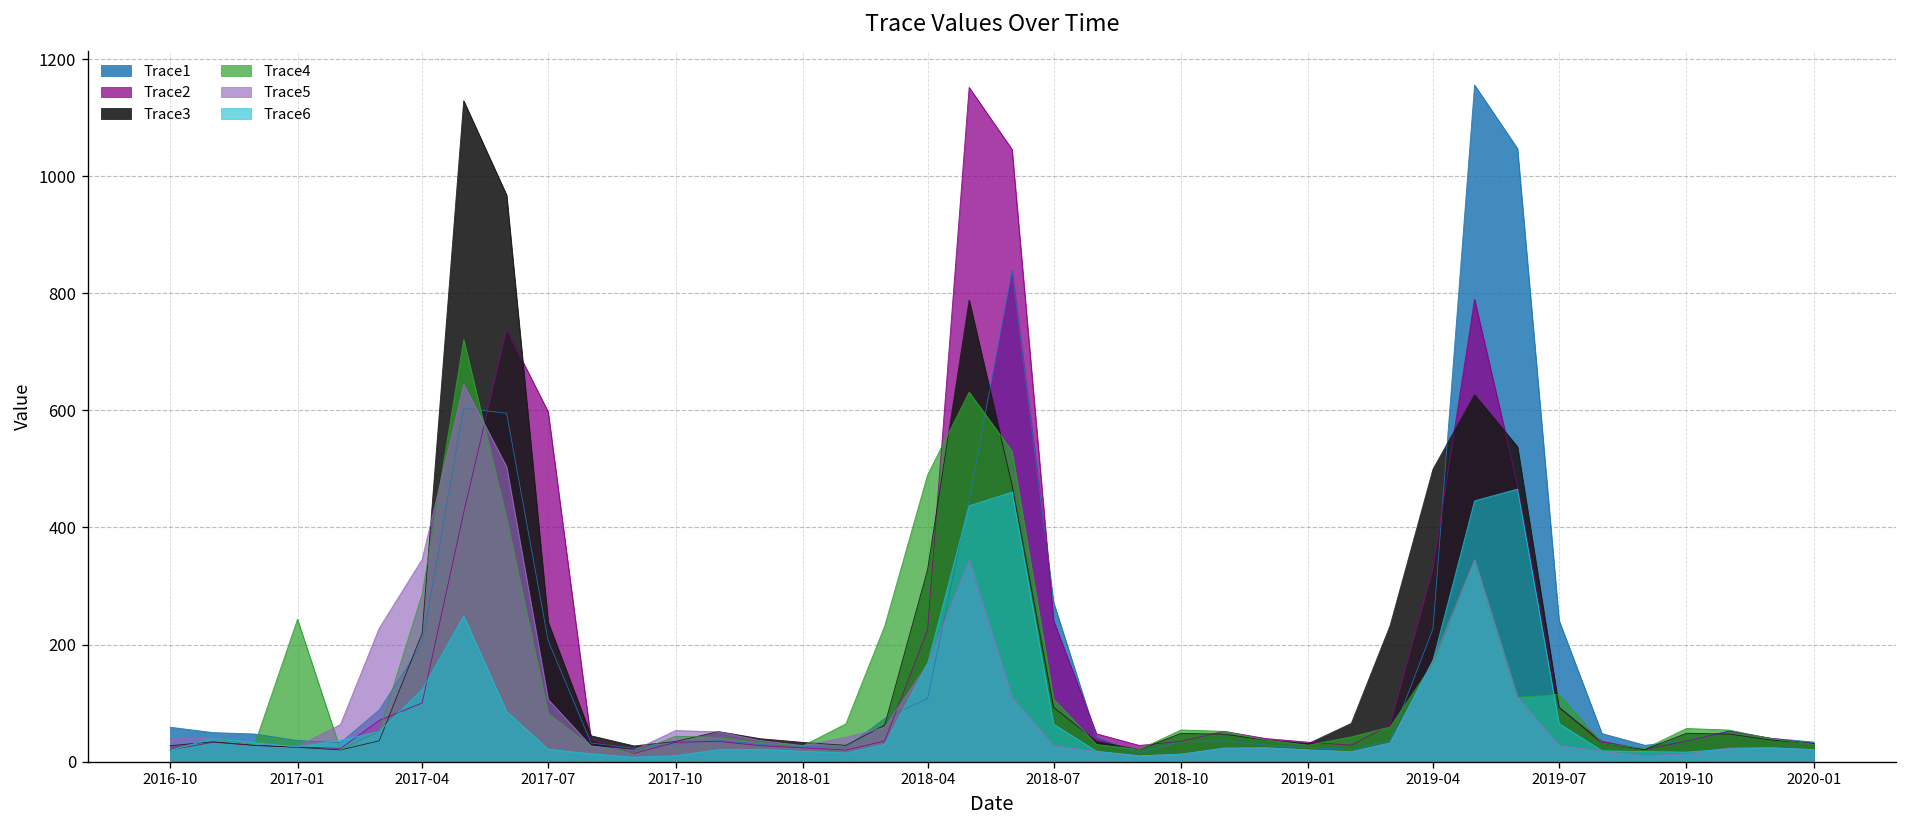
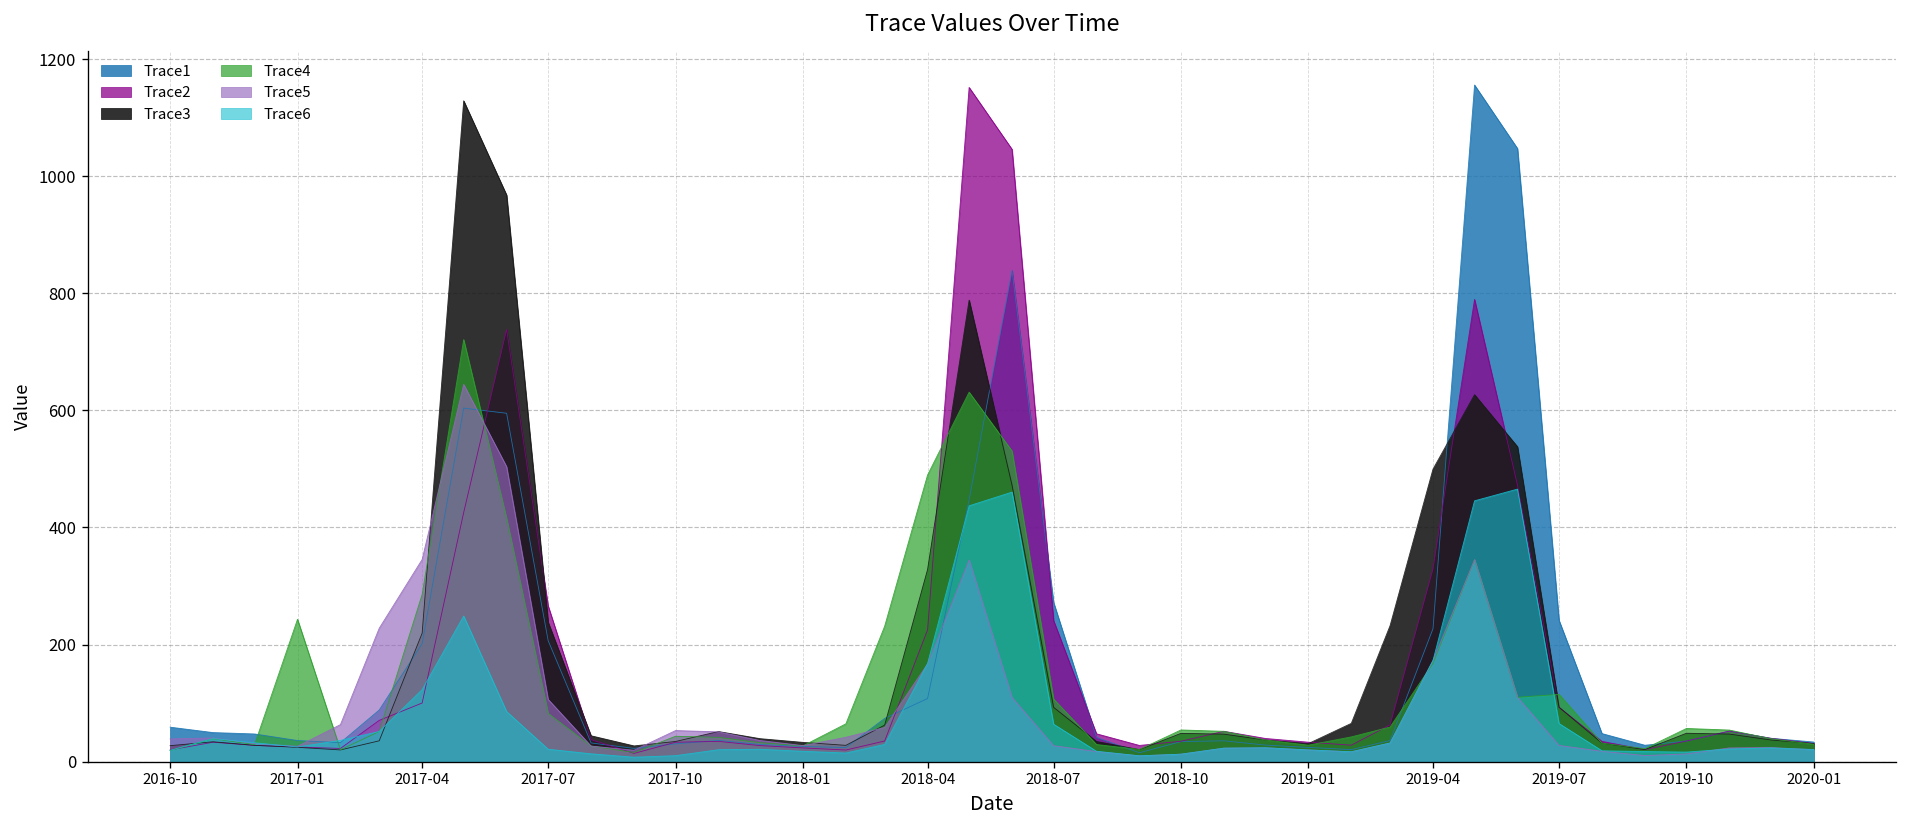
Trace2, 2017-07: 600 -> 270
